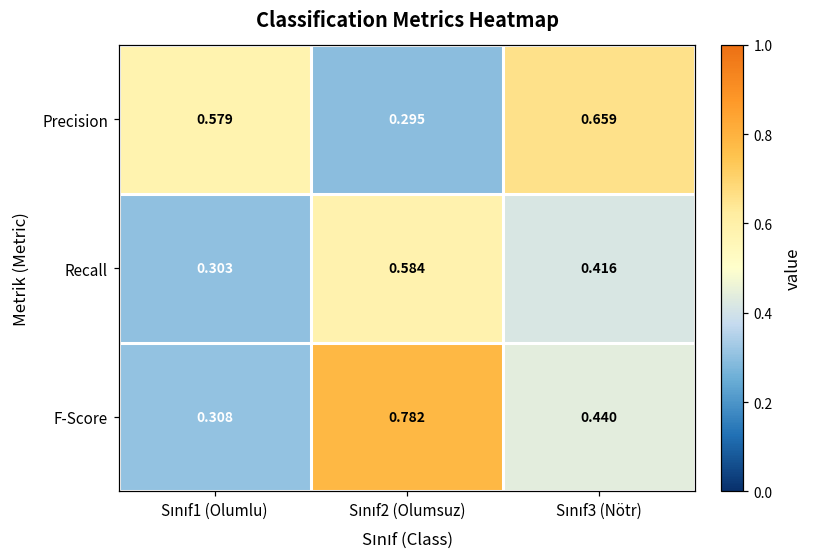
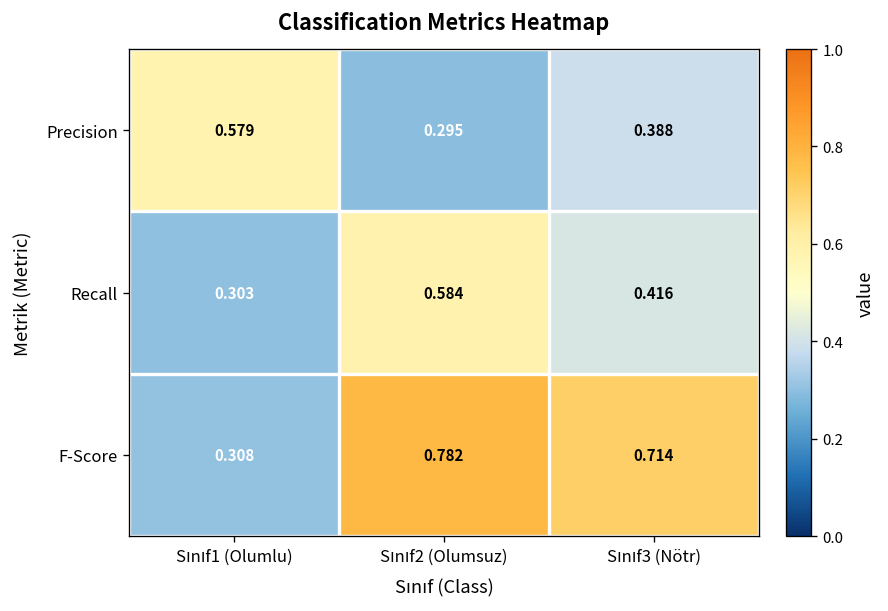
Precision, Sınıf3 (Nötr): 0.659 -> 0.388
F-Score, Sınıf3 (Nötr): 0.440 -> 0.714
